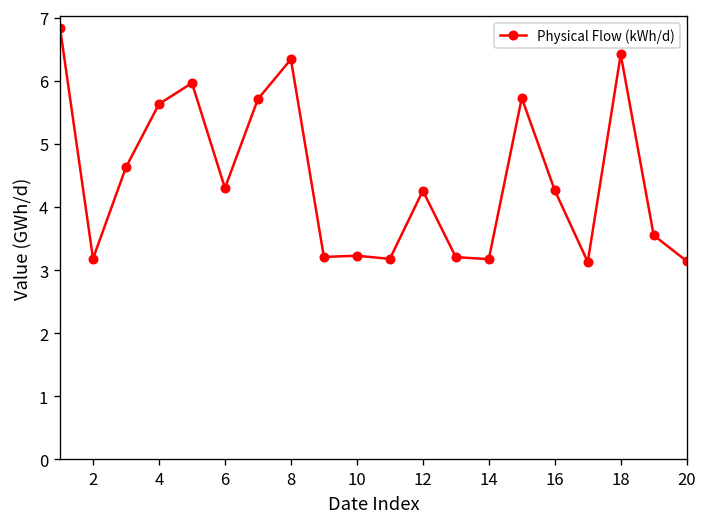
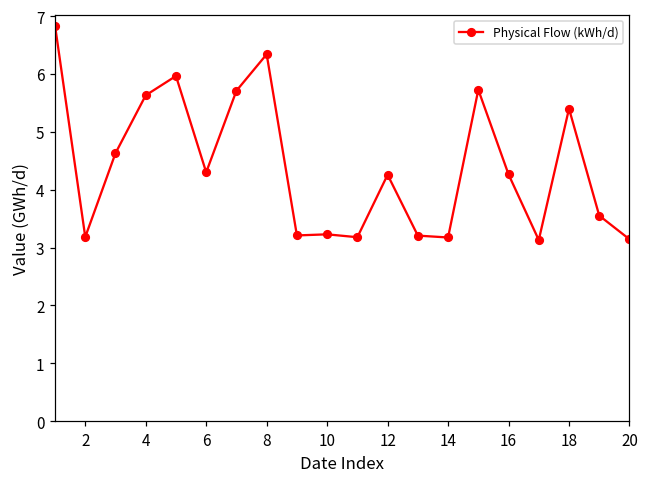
18: 6.4 -> 5.4
